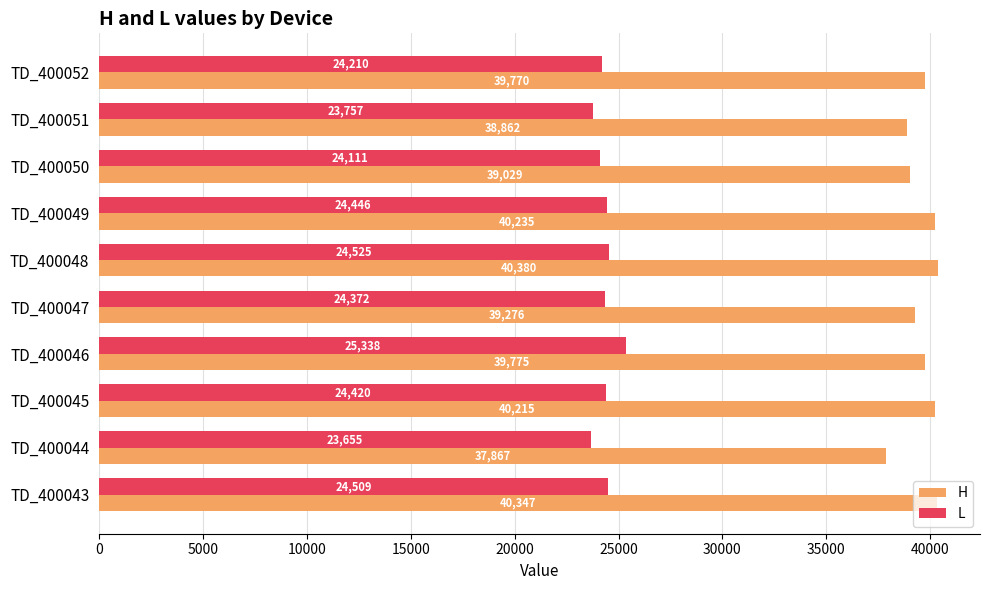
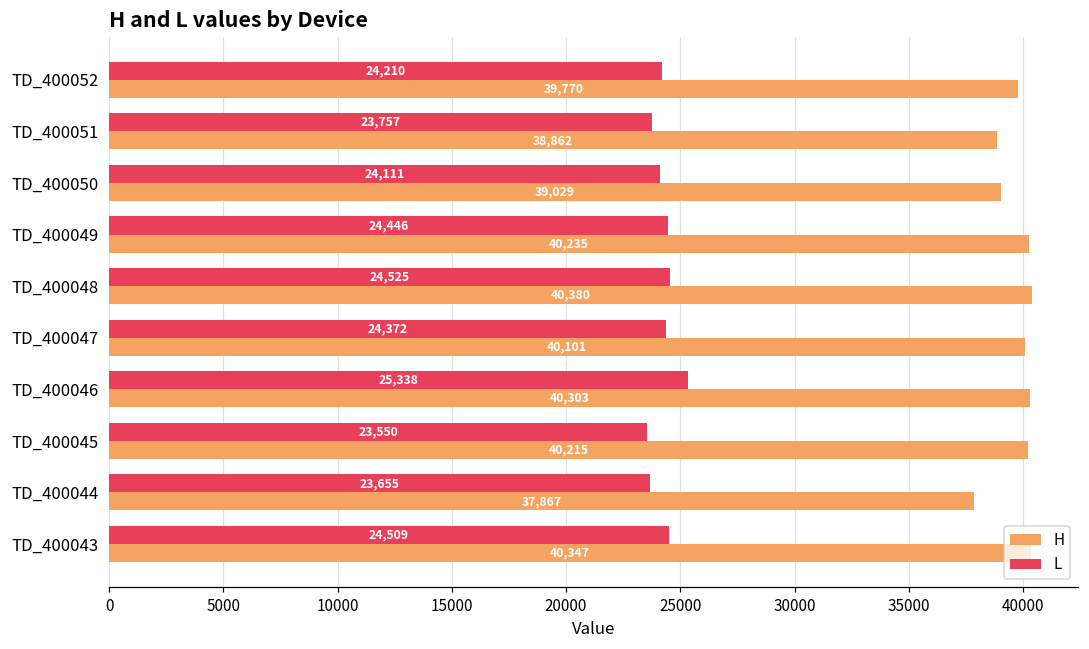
H, TD_400047: 39,276 -> 40,101
H, TD_400046: 39,775 -> 40,303
L, TD_400045: 24,420 -> 23,550
